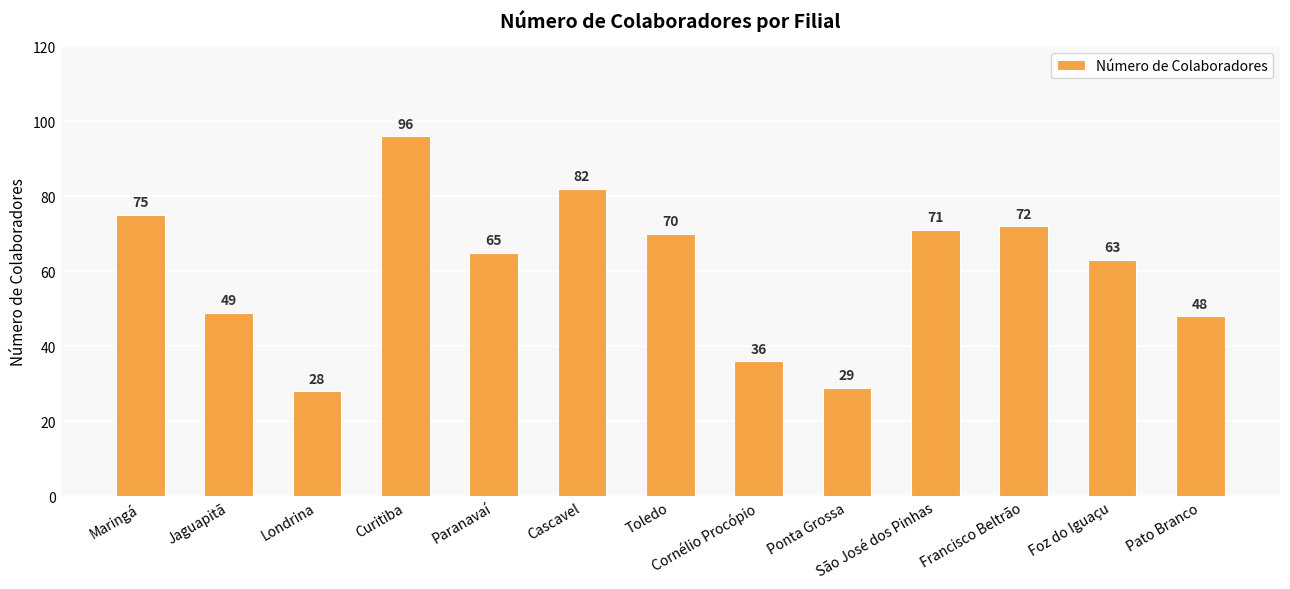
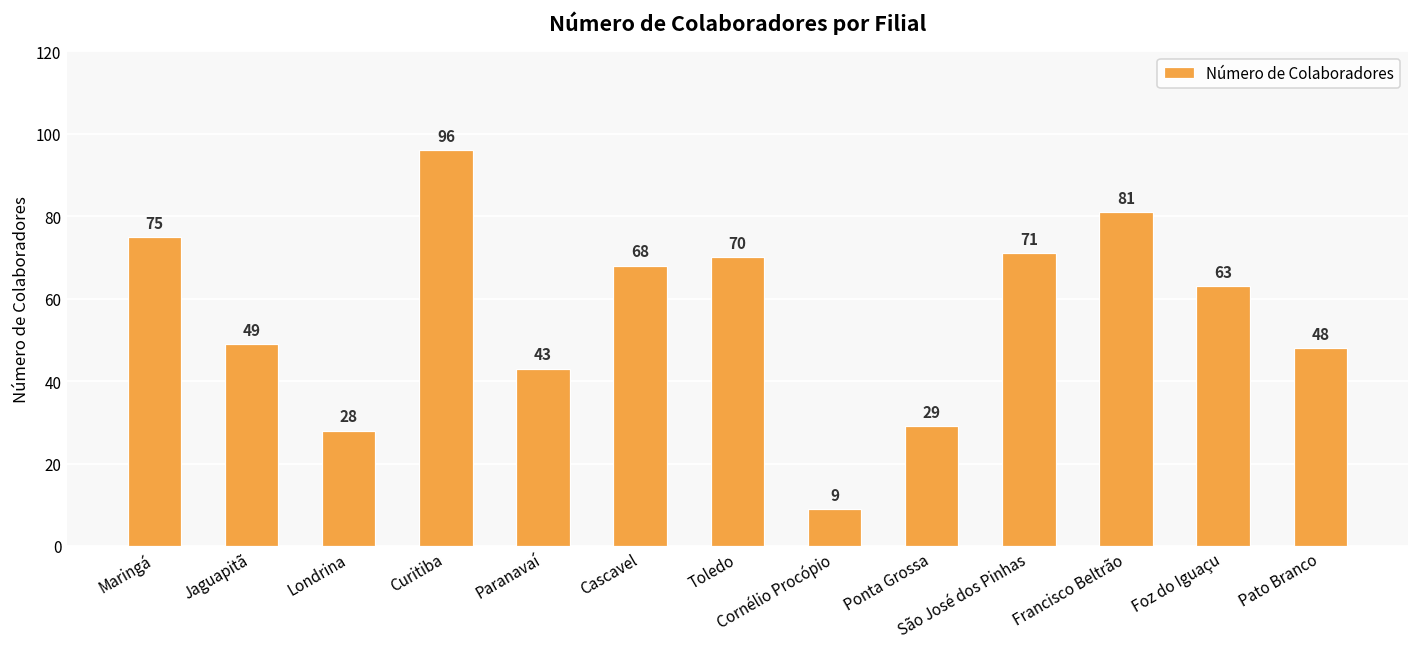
Paranavaí: 65 -> 43
Cascavel: 82 -> 68
Cornélio Procópio: 36 -> 9
Francisco Beltrão: 72 -> 81
